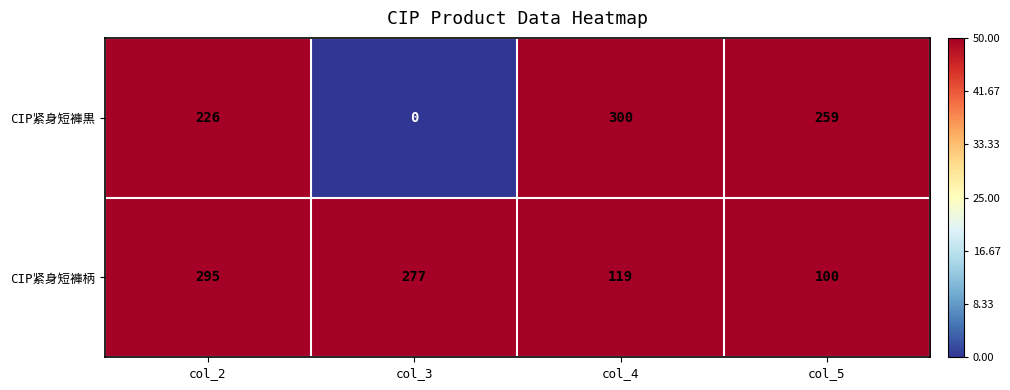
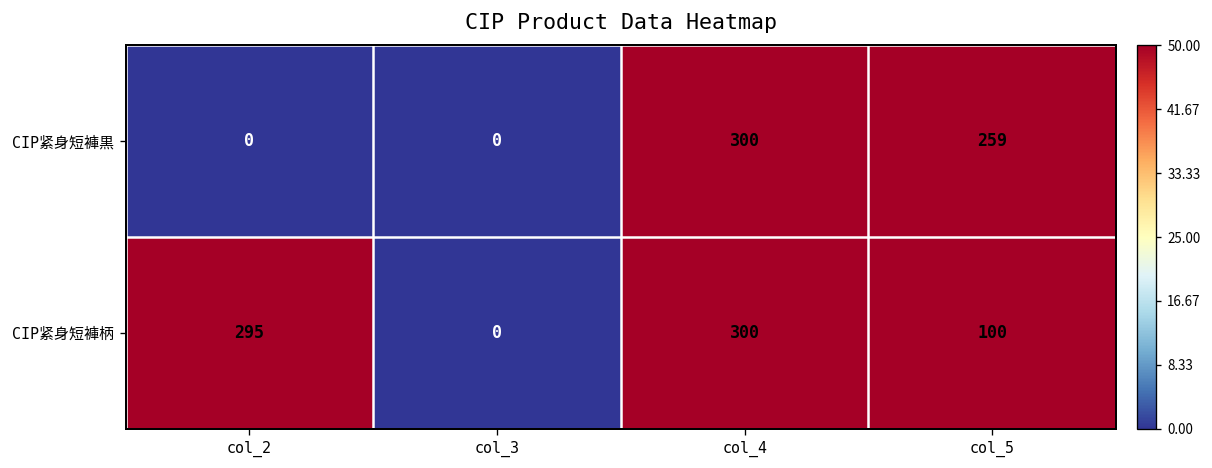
CIP紧身短褲黒, col_2: 226 -> 0
CIP紧身短褲柄, col_3: 277 -> 0
CIP紧身短褲柄, col_4: 119 -> 300
